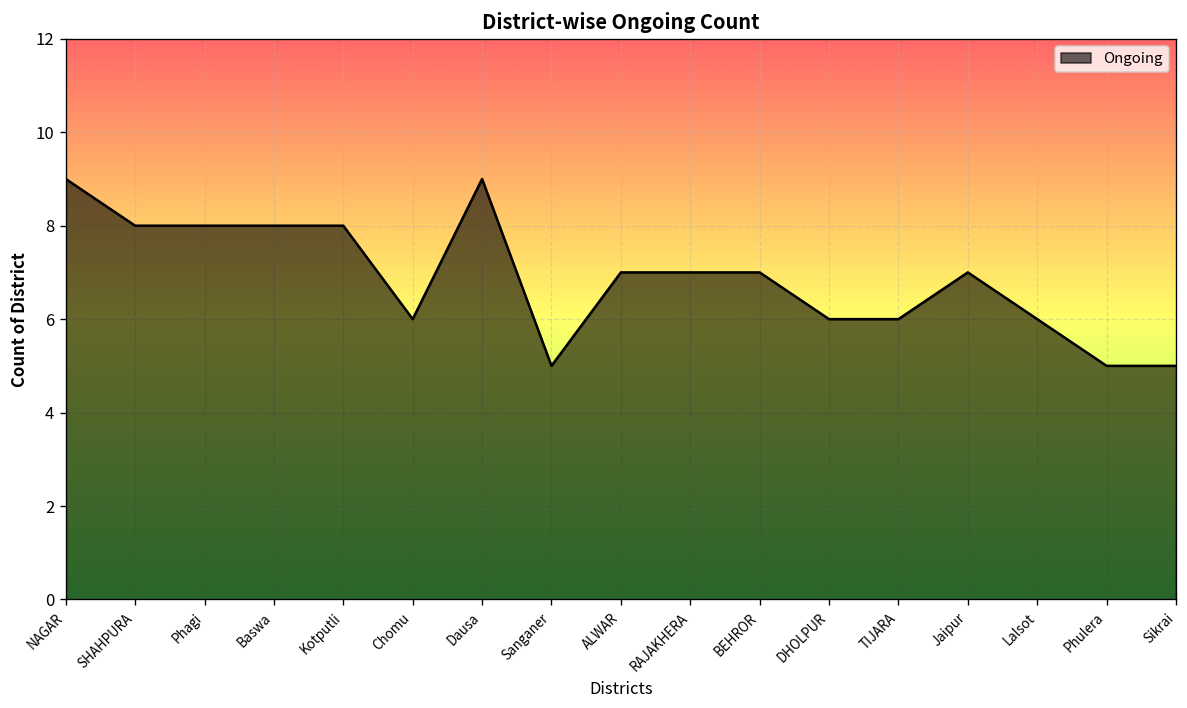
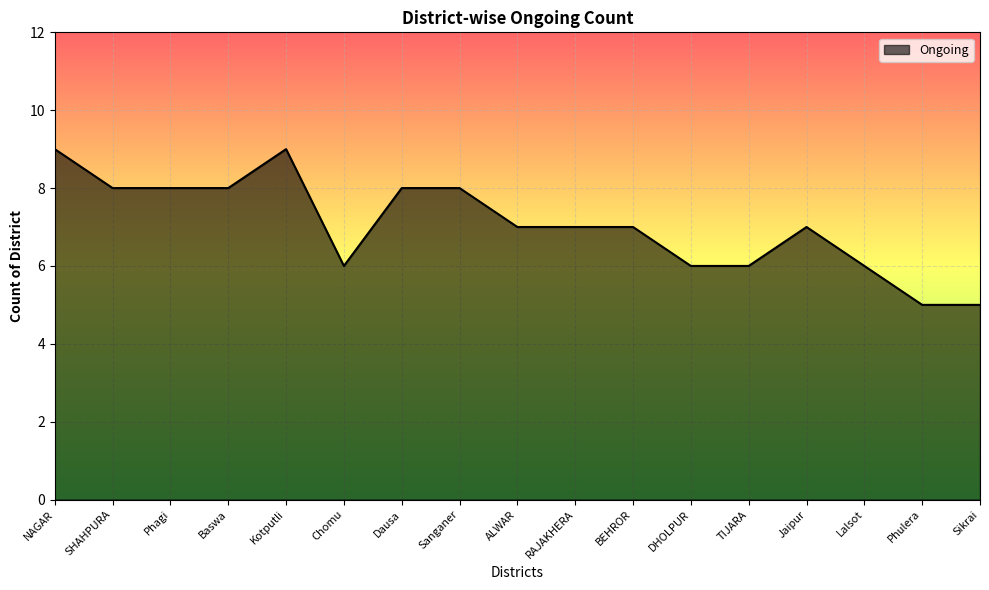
Kotputli: 8 -> 9
Dausa: 9 -> 8
Sanganer: 5 -> 8
